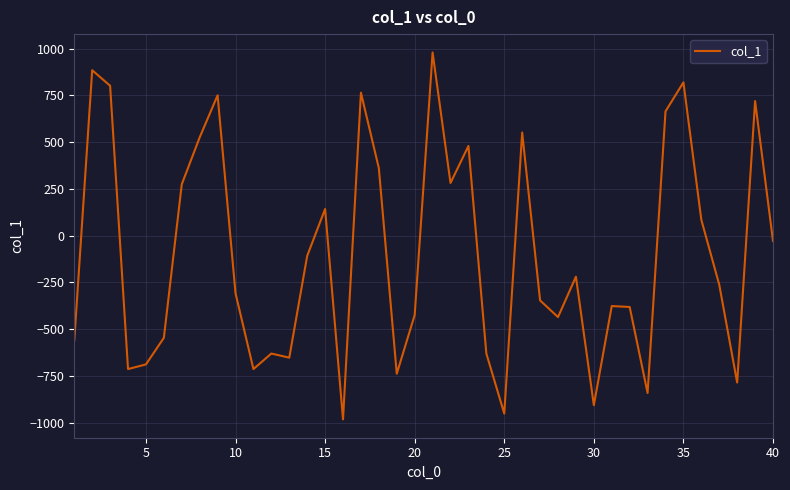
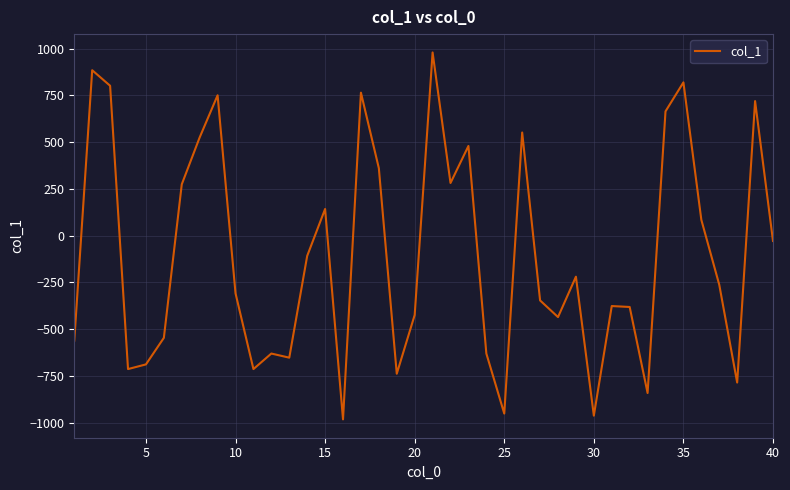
30: -910 -> -960
